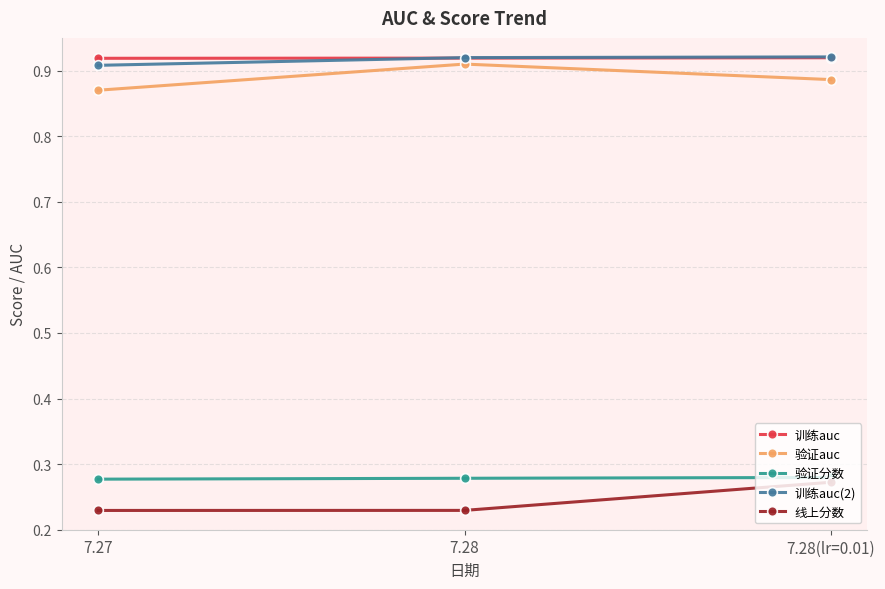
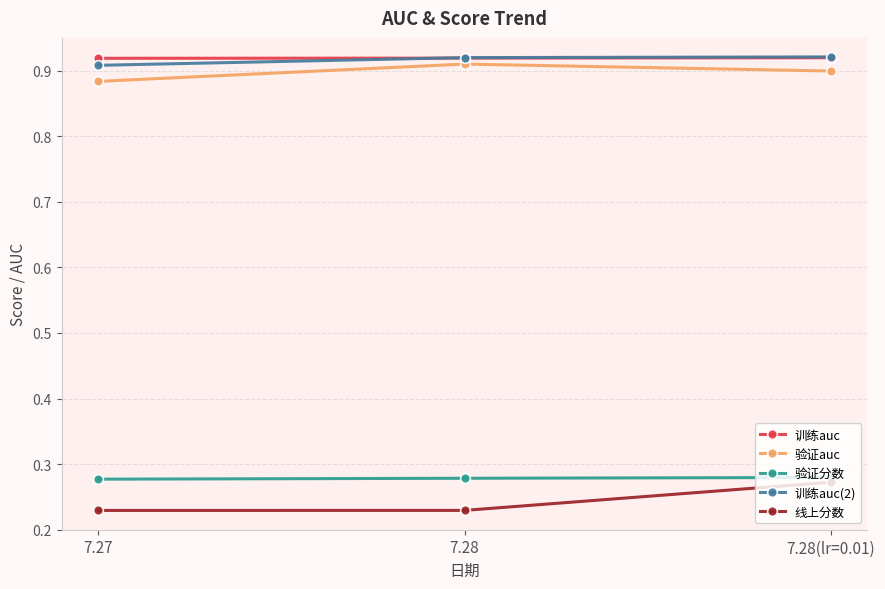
验证auc, 7.27: 0.87 -> 0.88
验证auc, 7.28(lr=0.01): 0.89 -> 0.90
